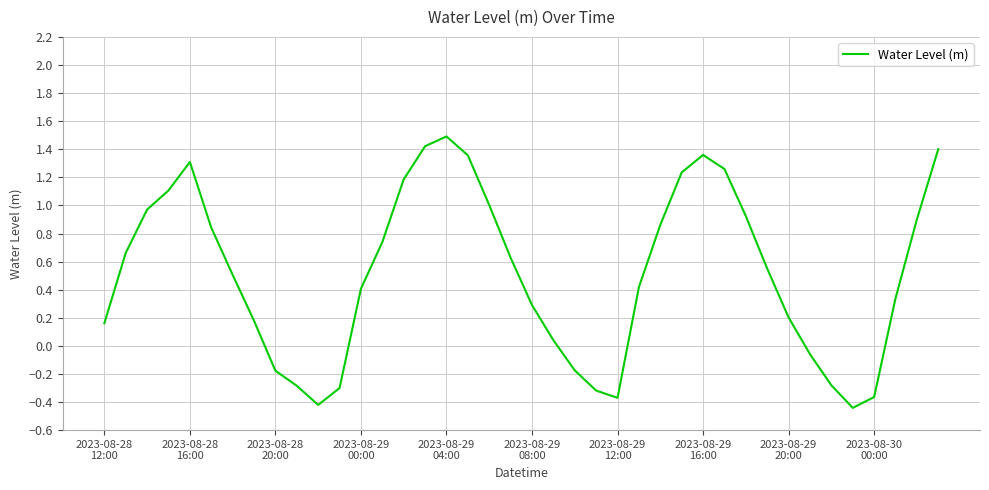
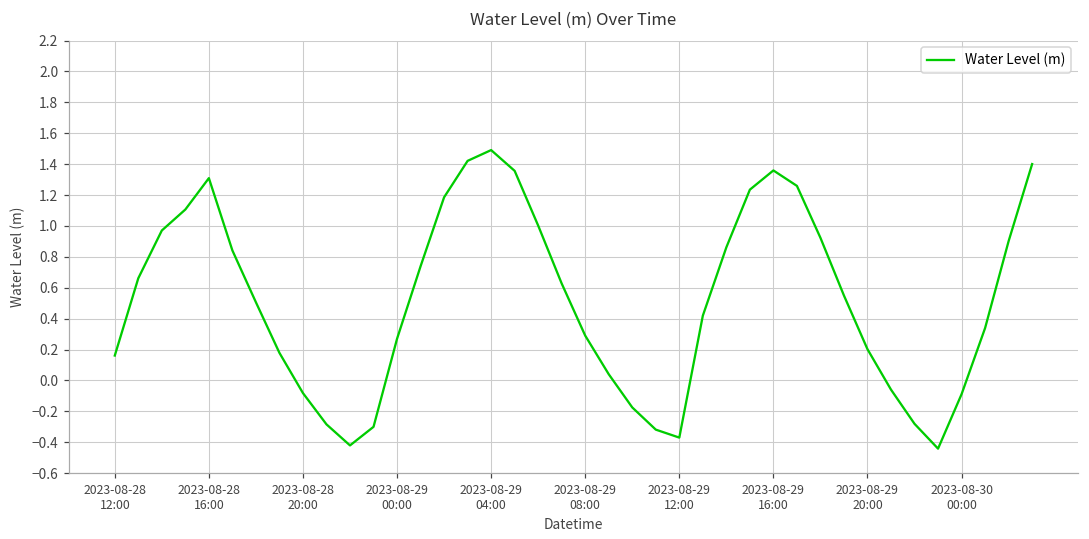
2023-08-28 20:00: -0.18 -> -0.08
2023-08-29 00:00: 0.41 -> 0.27
2023-08-30 00:00: -0.36 -> -0.09
